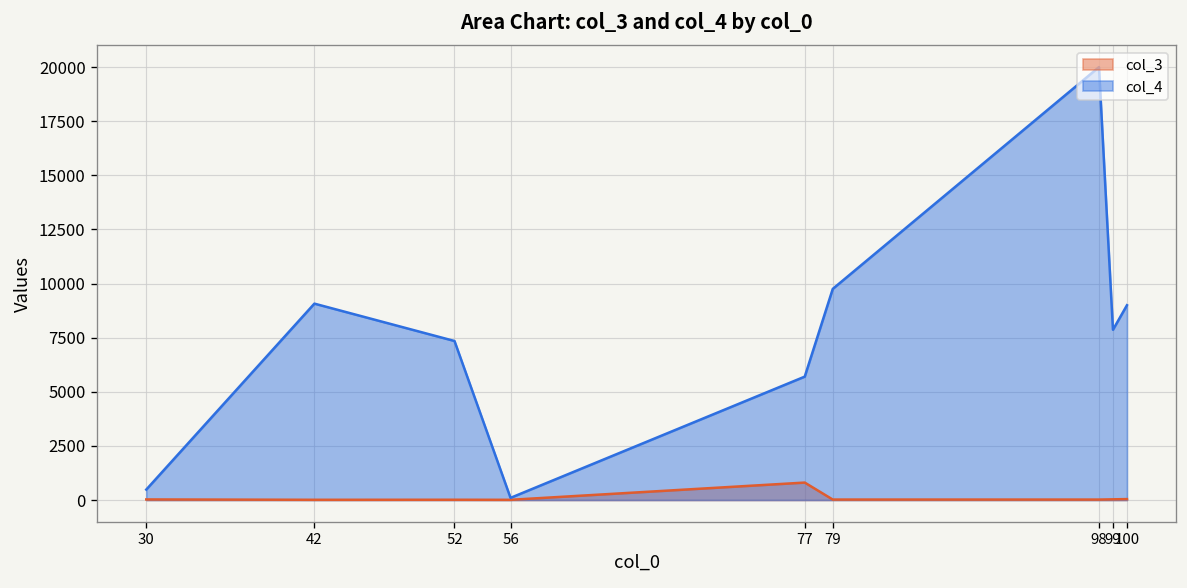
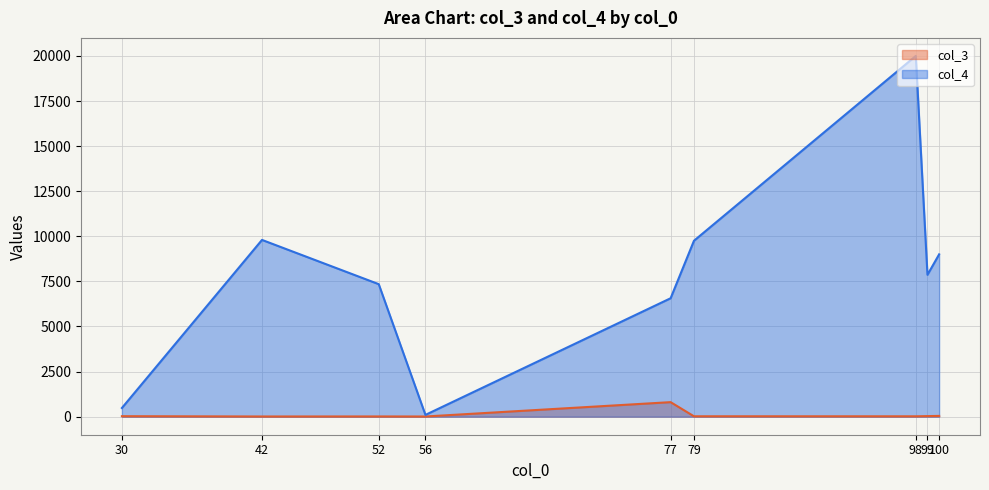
col_4, 42: 9100 -> 9800
col_4, 77: 5700 -> 6600
